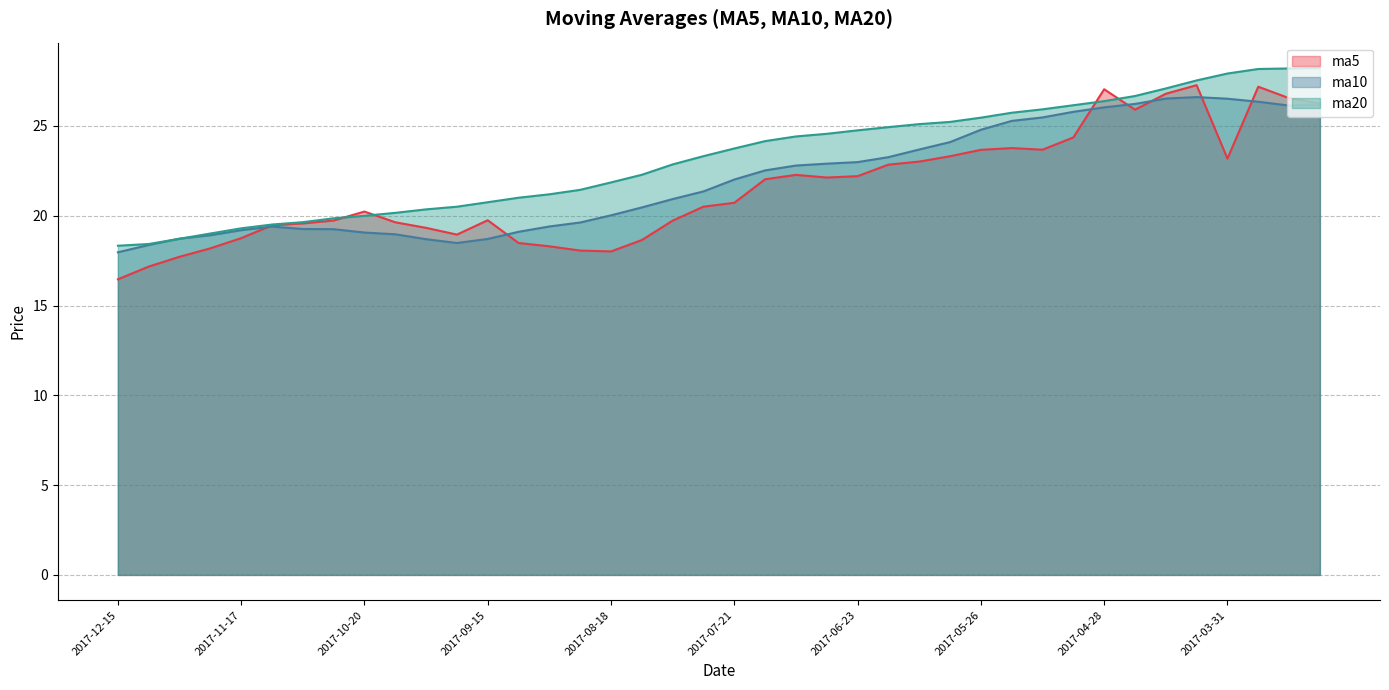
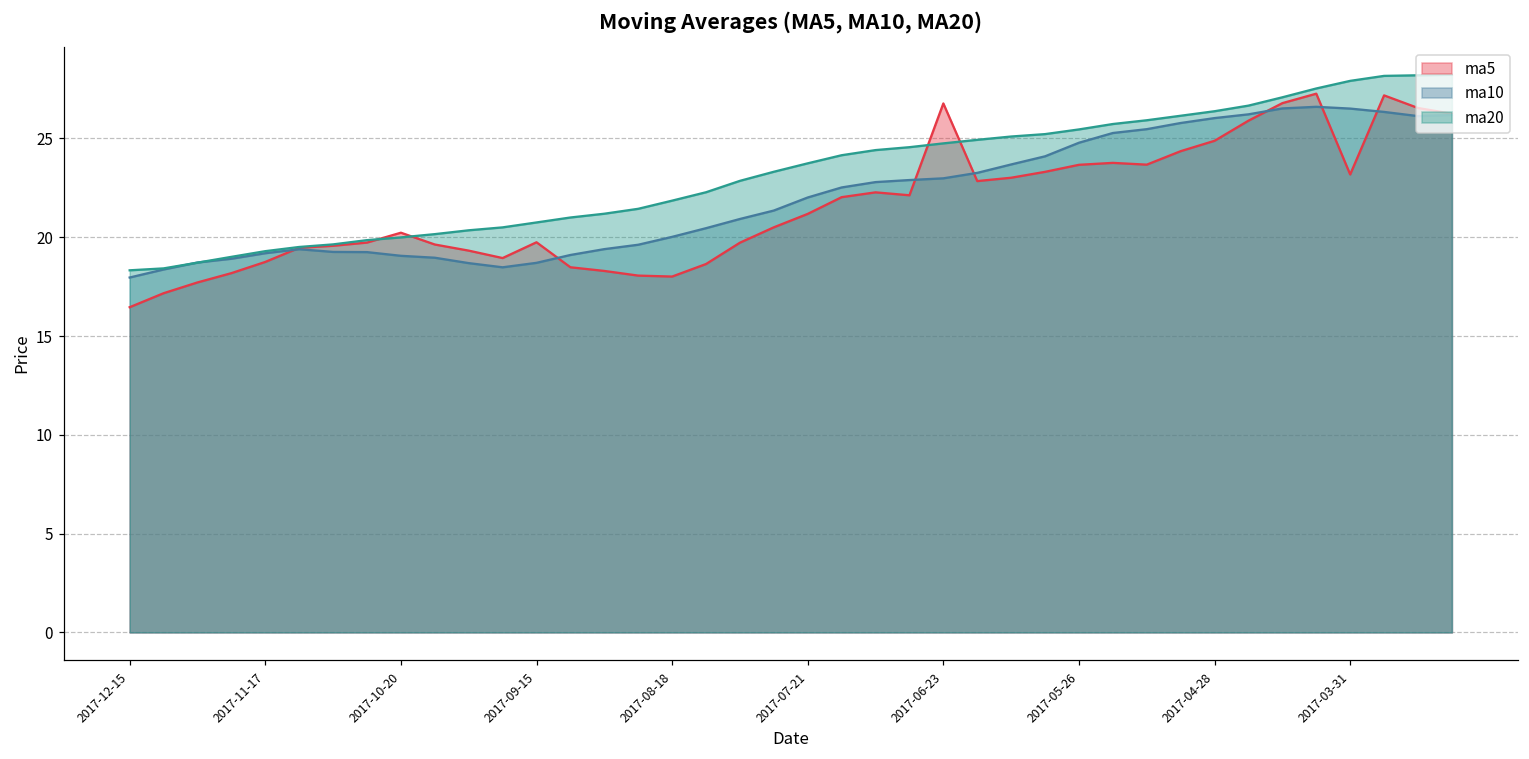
ma5, 2017-07-21: 20.7 -> 21.2
ma5, 2017-06-23: 22.2 -> 26.8
ma5, 2017-04-28: 27.0 -> 24.9
